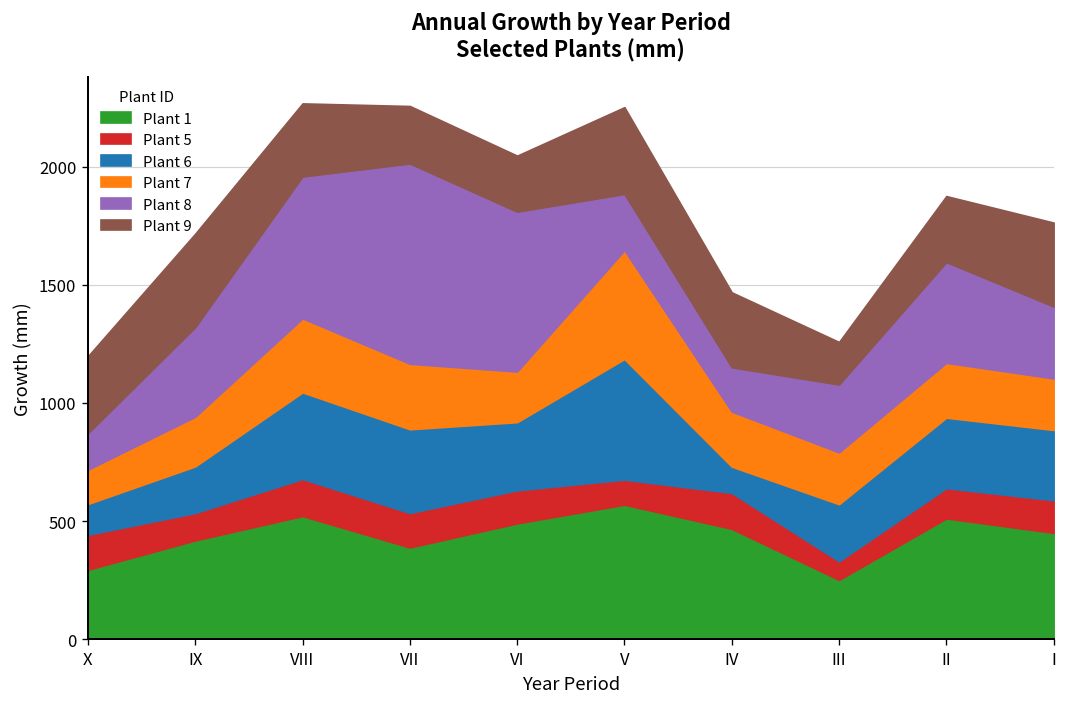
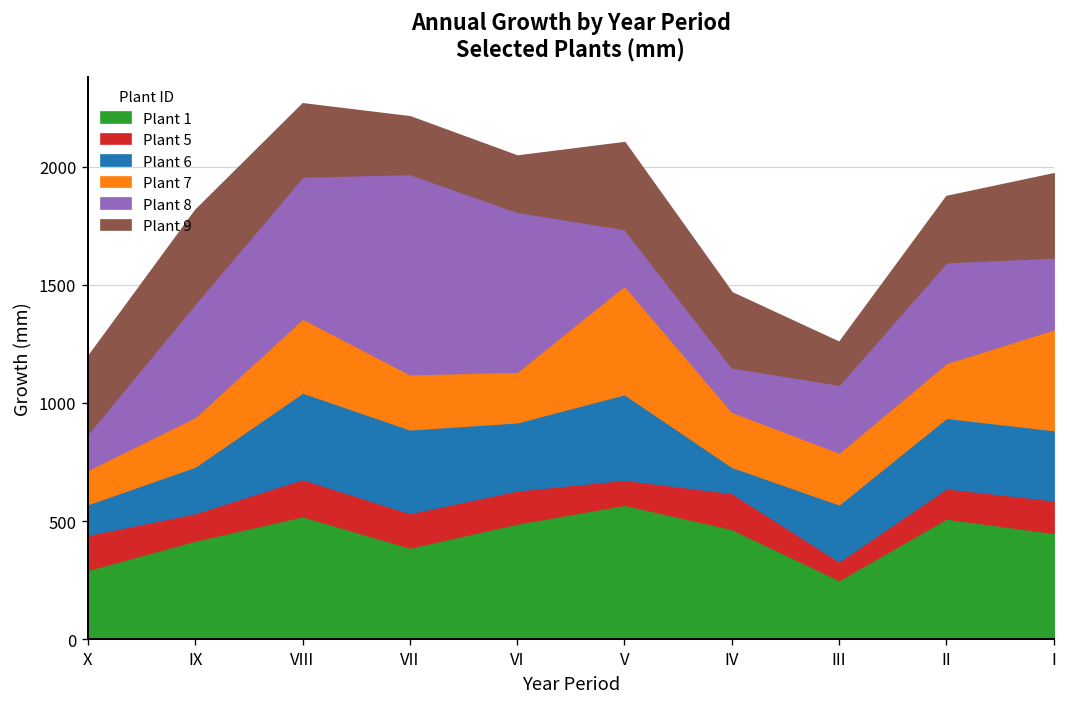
Plant 8, IX: 380 -> 480
Plant 7, VII: 280 -> 230
Plant 6, V: 510 -> 360
Plant 7, I: 220 -> 430
